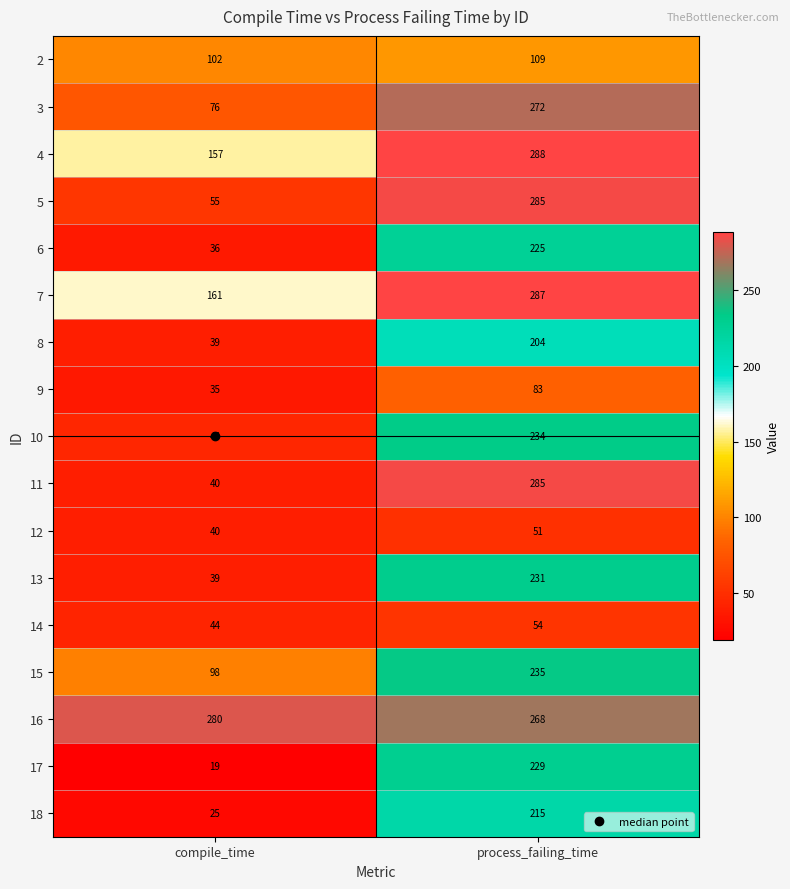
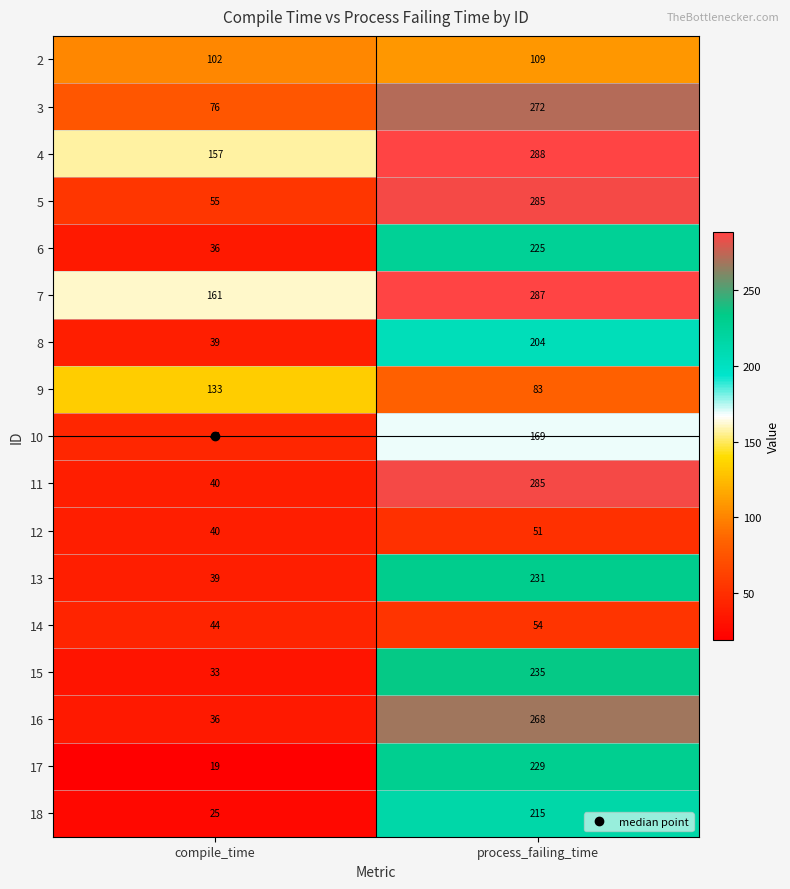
9, compile_time: 35 -> 133
10, process_failing_time: 234 -> 169
15, compile_time: 98 -> 33
16, compile_time: 280 -> 36
